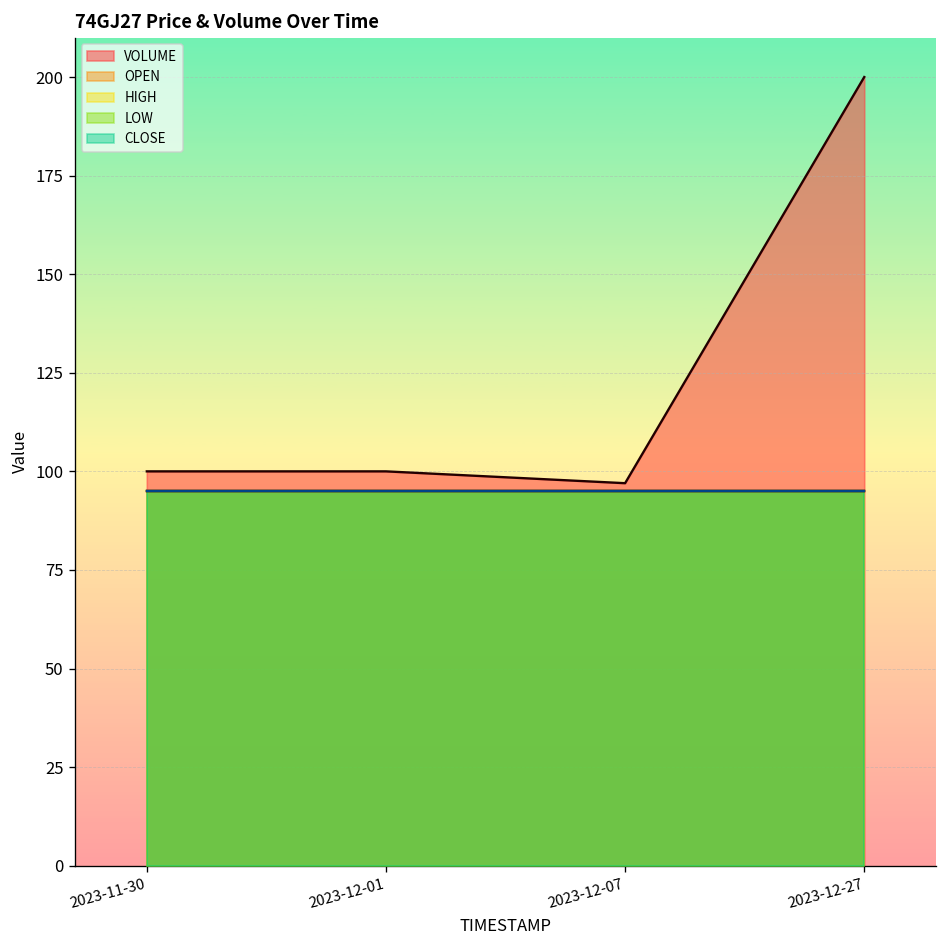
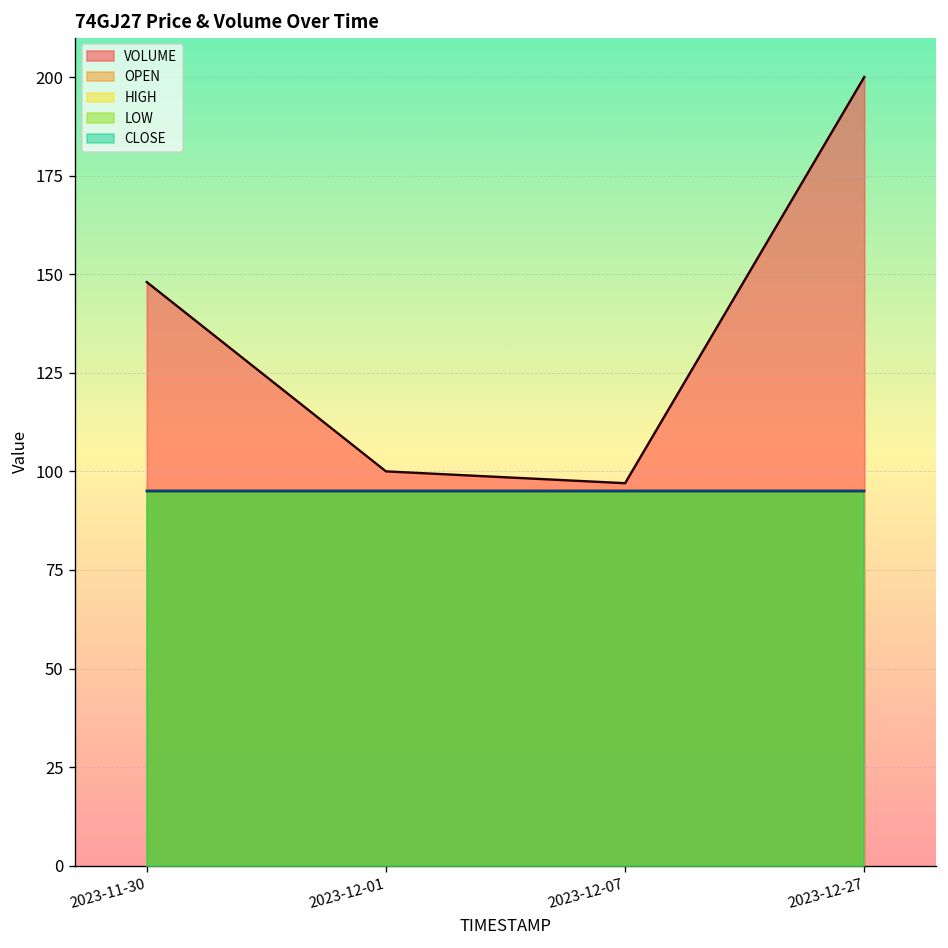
VOLUME, 2023-11-30: 100 -> 148
